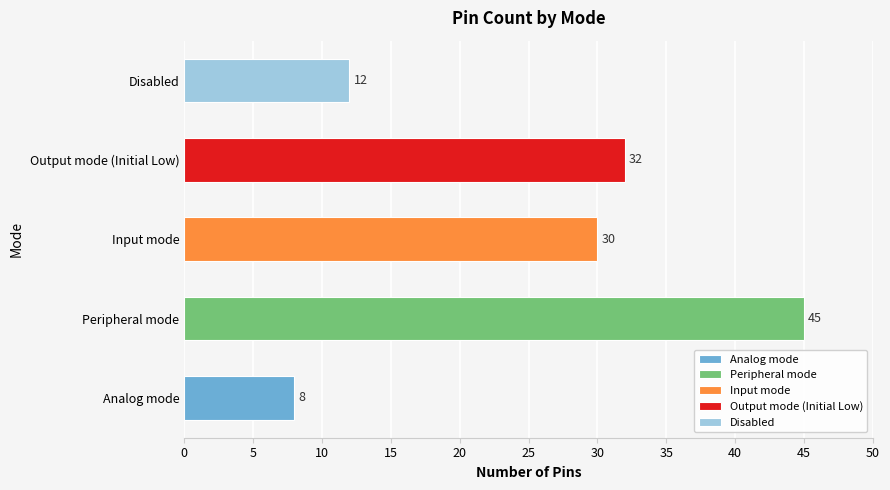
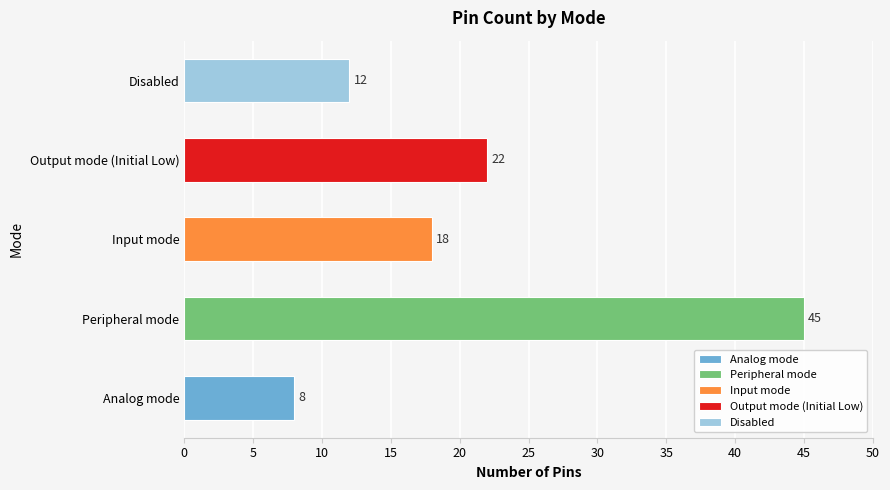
Output mode (Initial Low): 32 -> 22
Input mode: 30 -> 18
